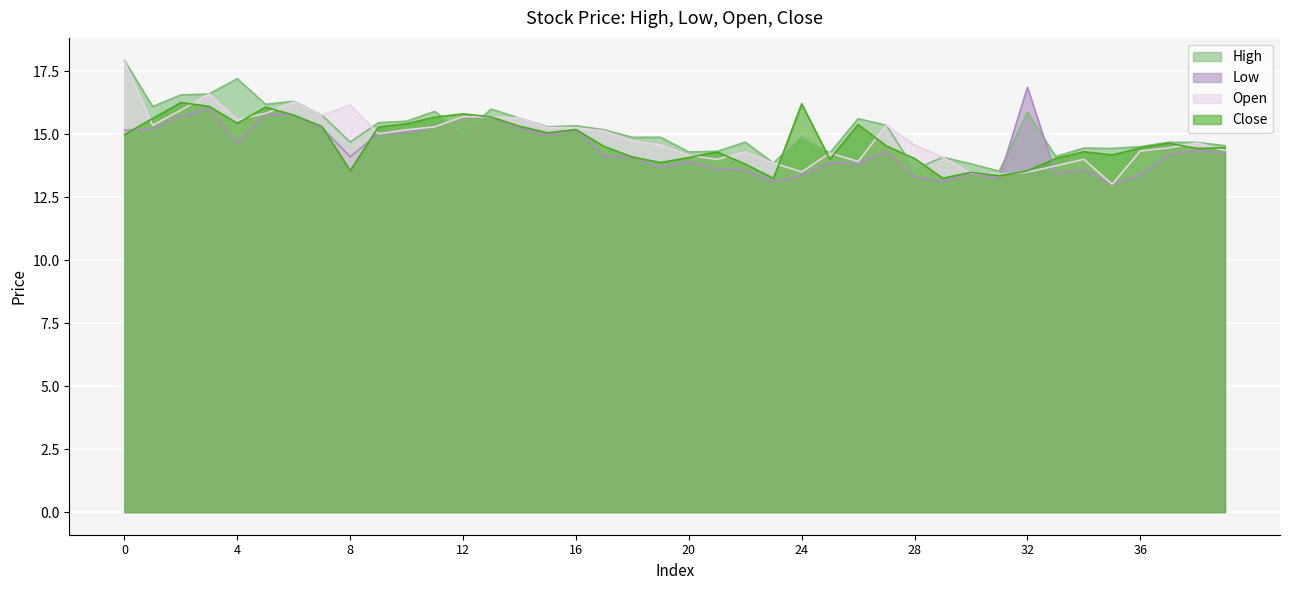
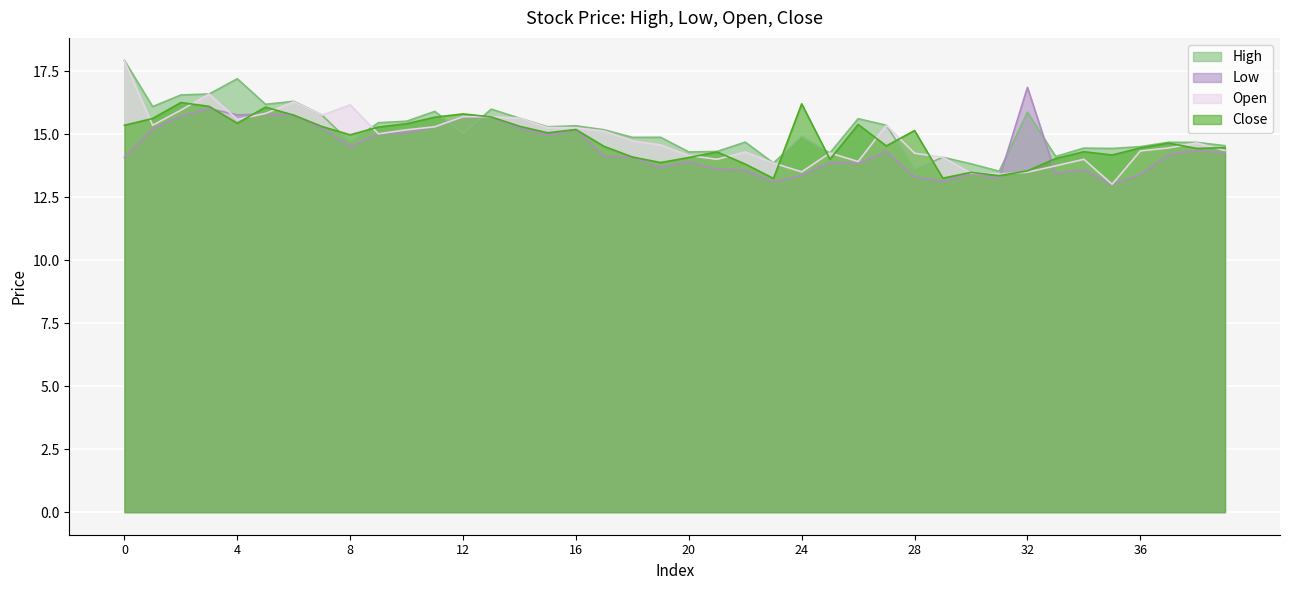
Low, 0: 15.2 -> 14.1
Close, 0: 15.0 -> 15.4
Low, 4: 14.7 -> 15.8
Low, 8: 14.1 -> 14.5
Close, 8: 13.6 -> 15.0
Open, 28: 14.6 -> 14.2
Close, 28: 14.0 -> 15.1
